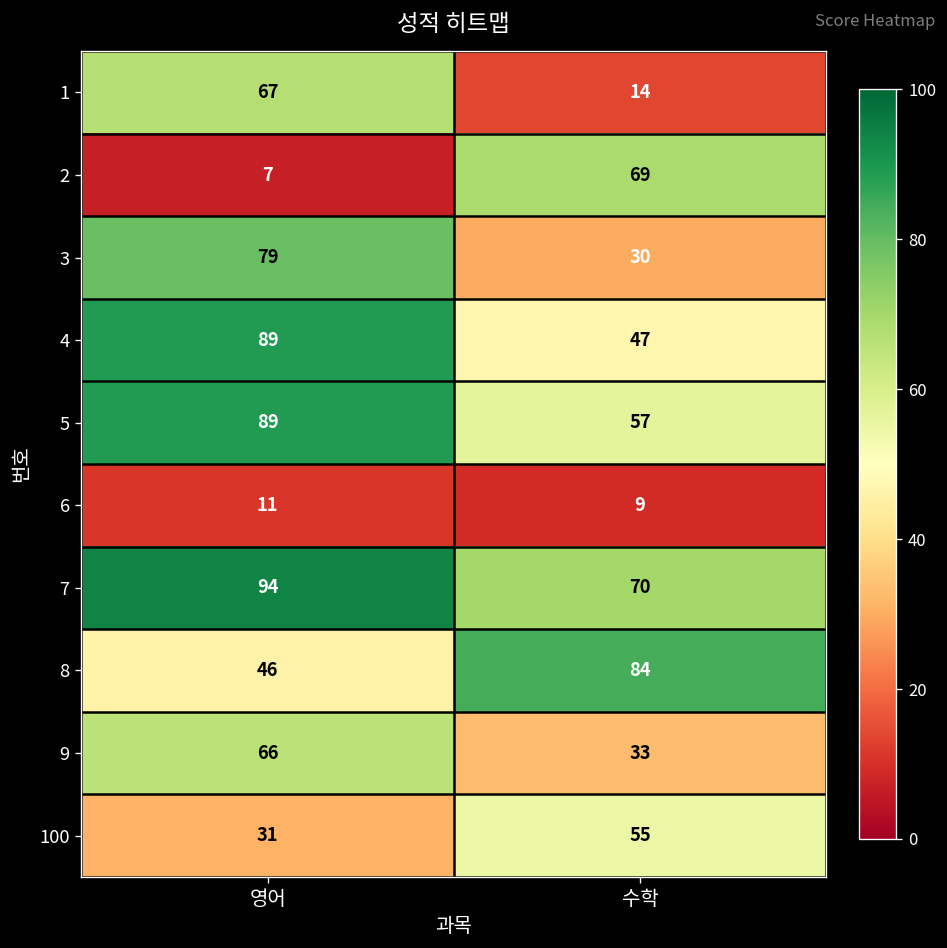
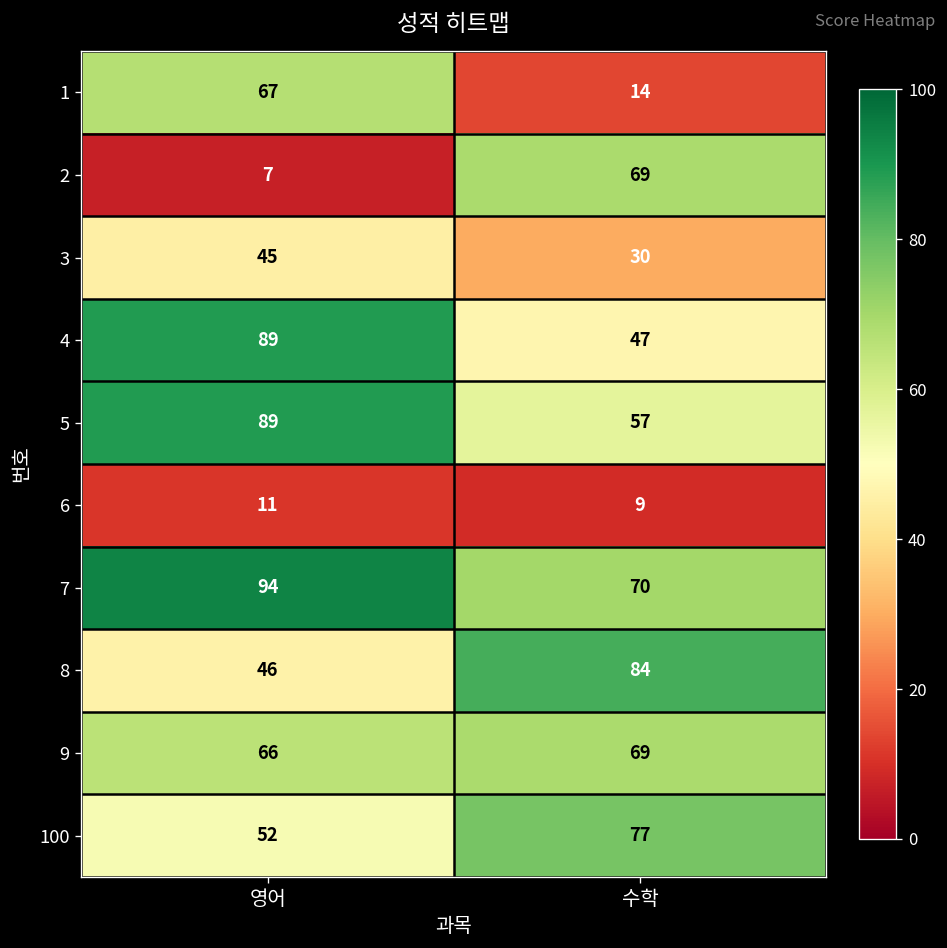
3, 영어: 79 -> 45
9, 수학: 33 -> 69
100, 영어: 31 -> 52
100, 수학: 55 -> 77
